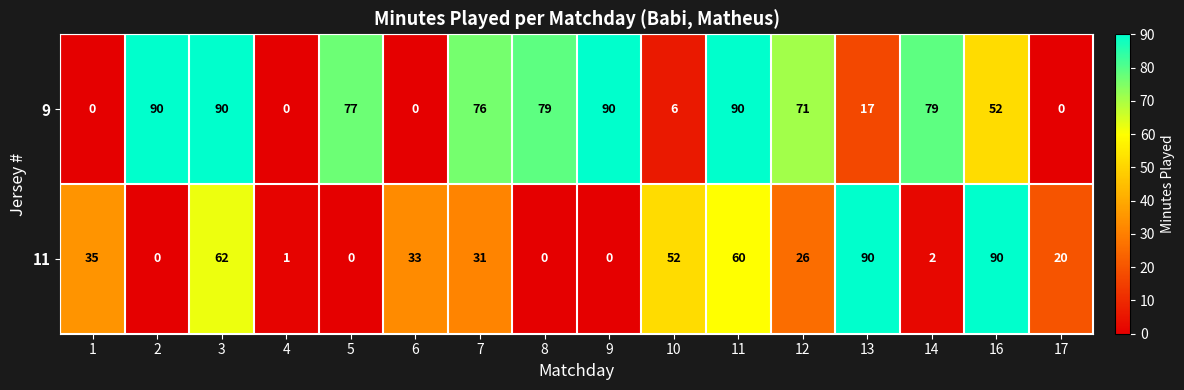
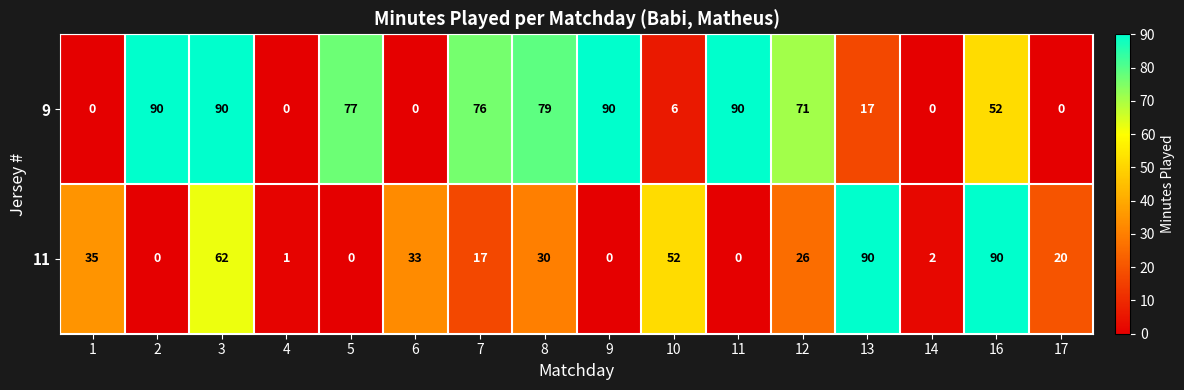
9, 14: 79 -> 0
11, 7: 31 -> 17
11, 8: 0 -> 30
11, 11: 60 -> 0
